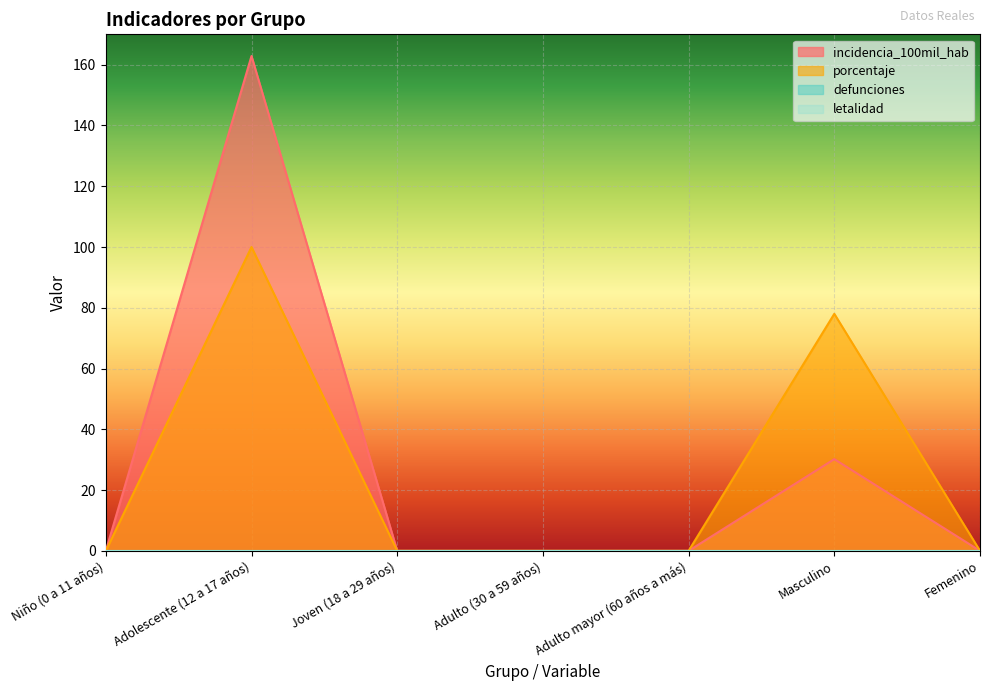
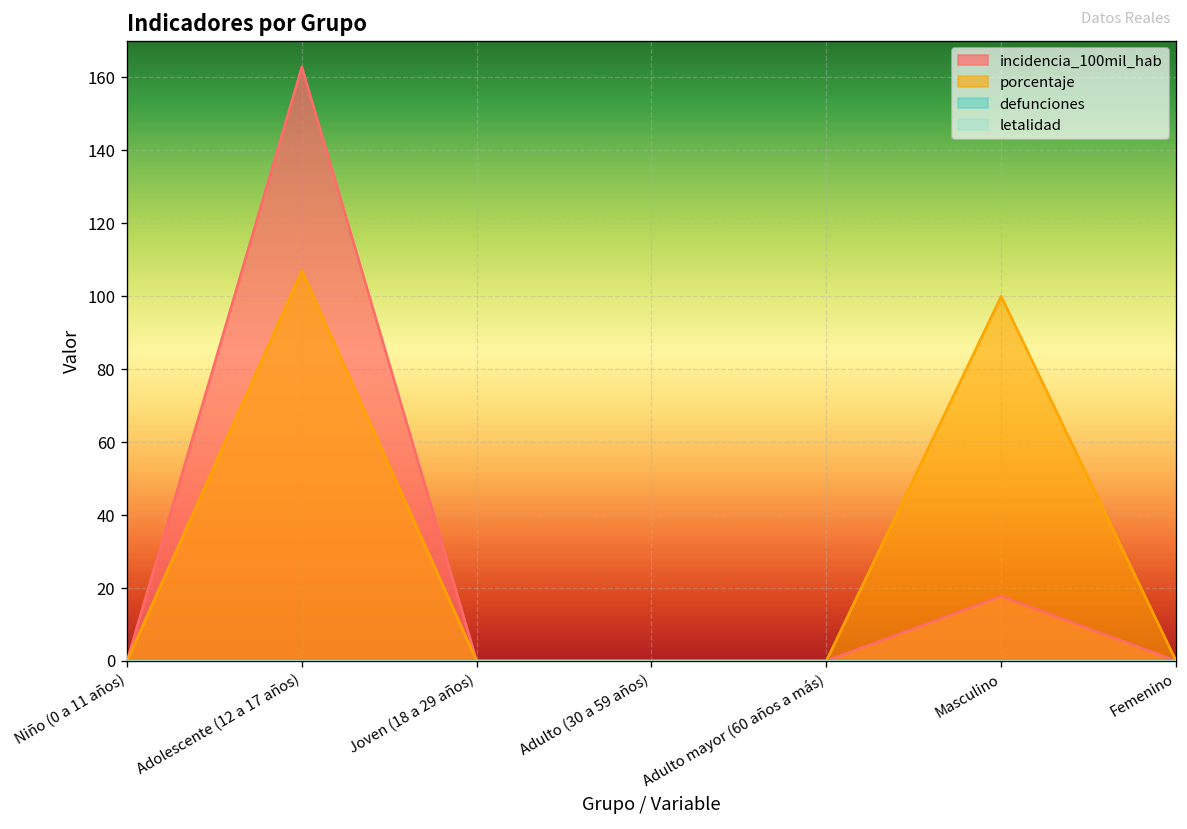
porcentaje, Adolescente (12 a 17 años): 100 -> 107
incidencia_100mil_hab, Masculino: 30 -> 18
porcentaje, Masculino: 78 -> 100
